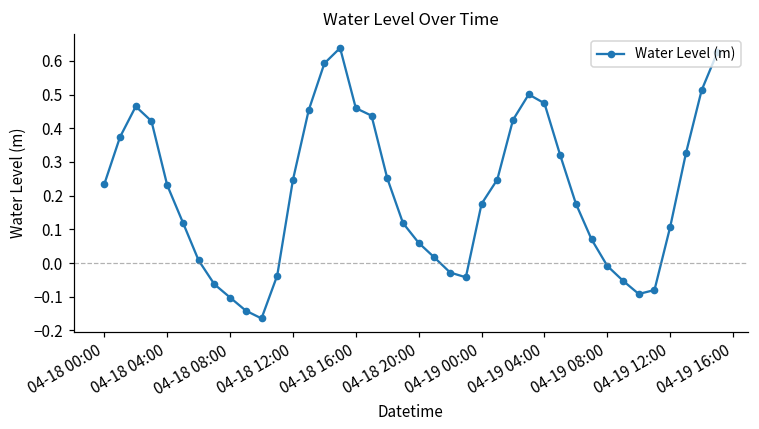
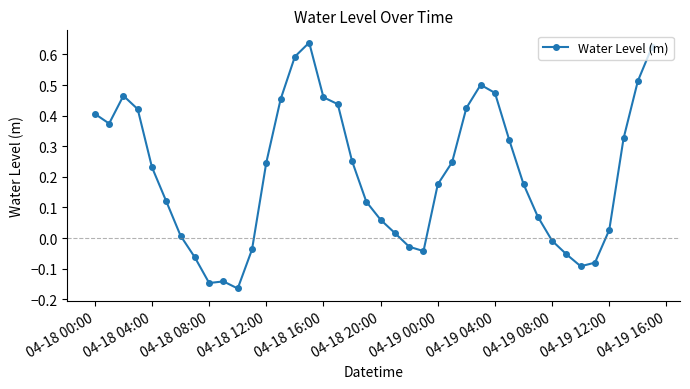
04-18 00:00: 0.23 -> 0.41
04-18 08:00: -0.10 -> -0.15
04-19 12:00: 0.11 -> 0.03
